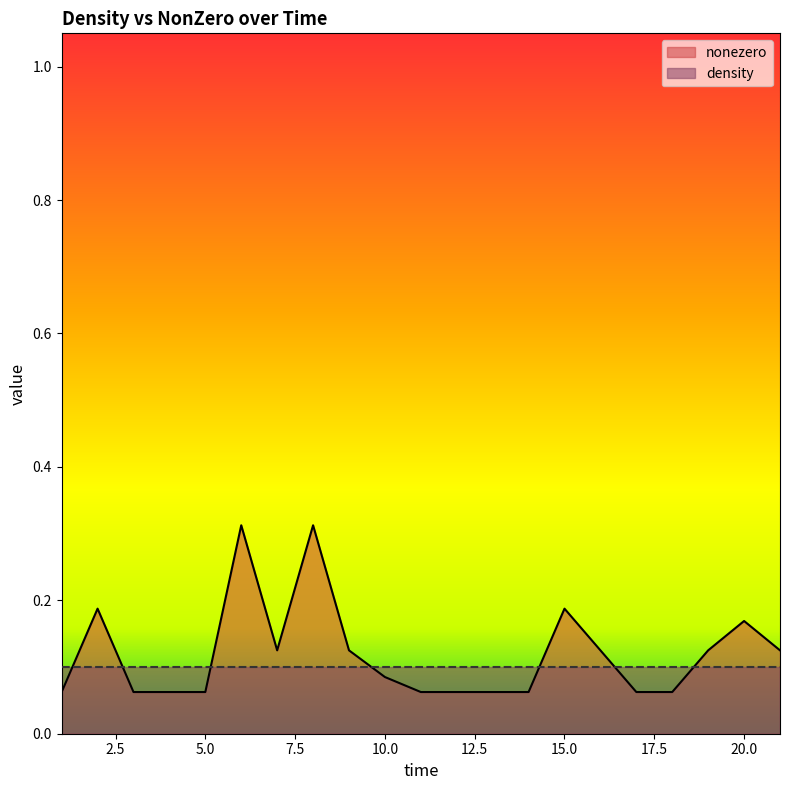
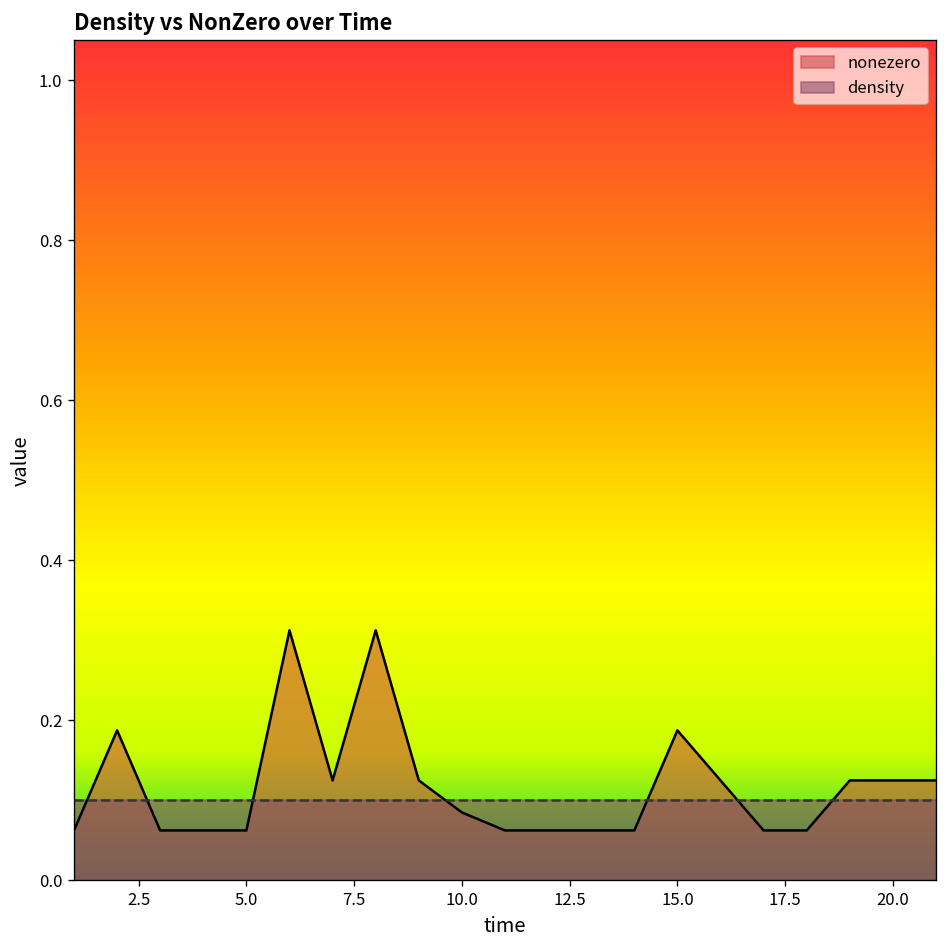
nonezero, 20.0: 0.17 -> 0.13
